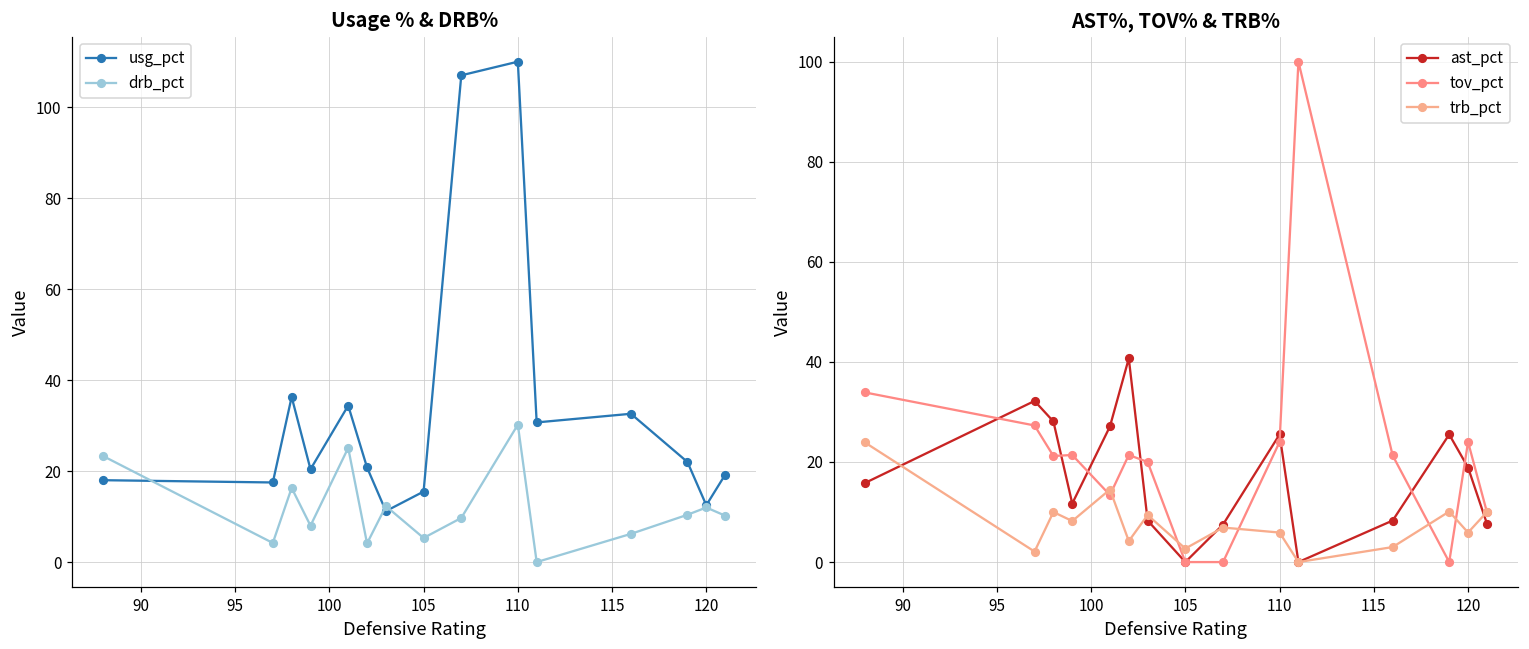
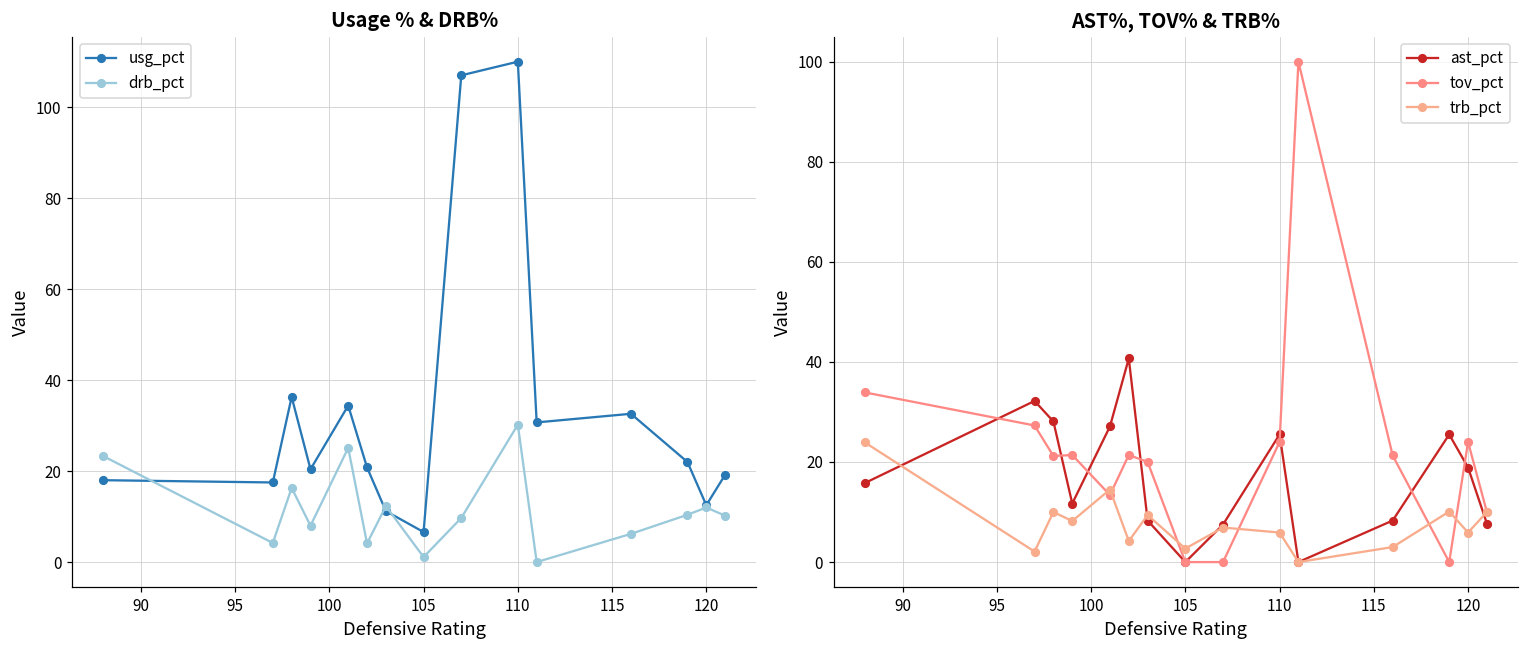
Usage % & DRB%, usg_pct, 105: 16 -> 7
Usage % & DRB%, drb_pct, 105: 5 -> 1
